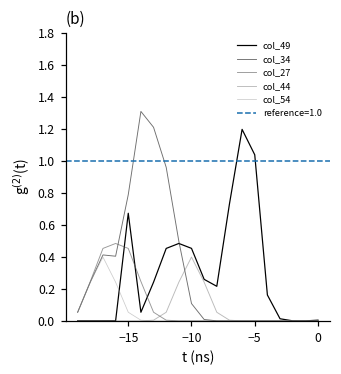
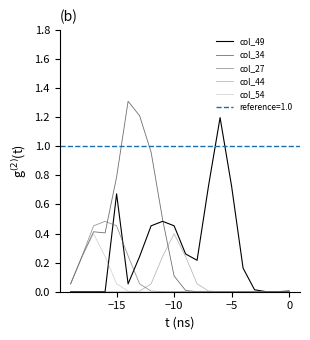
col_49, −5: 1.04 -> 0.73
